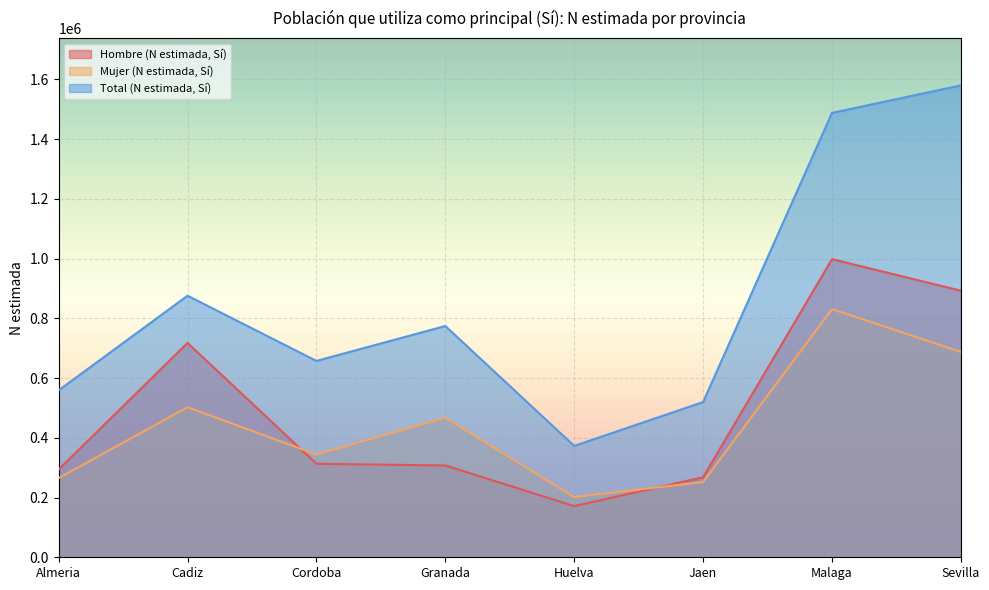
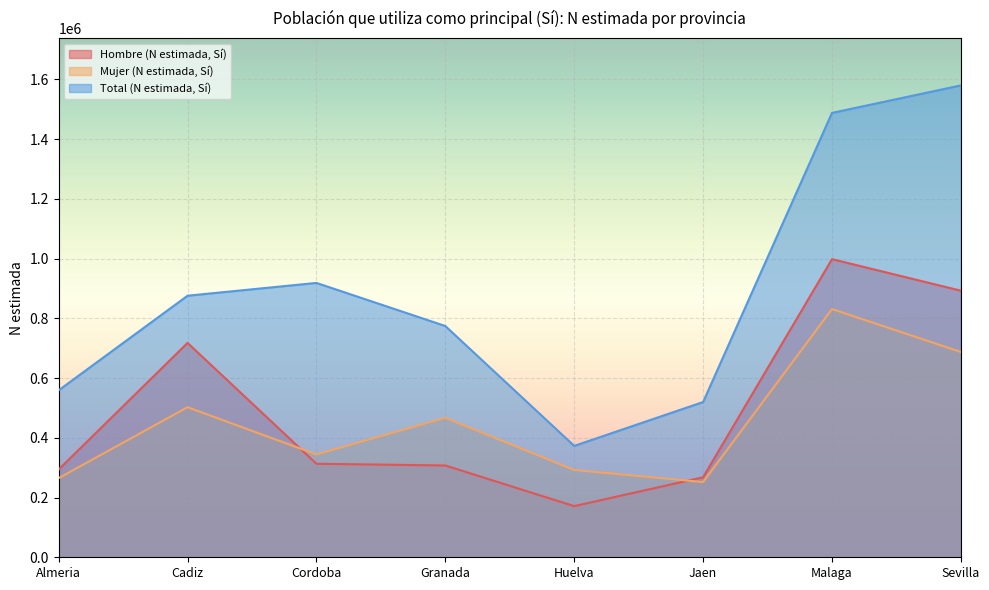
Total (N estimada, Sí), Cordoba: 660000 -> 920000
Mujer (N estimada, Sí), Huelva: 200000 -> 290000
